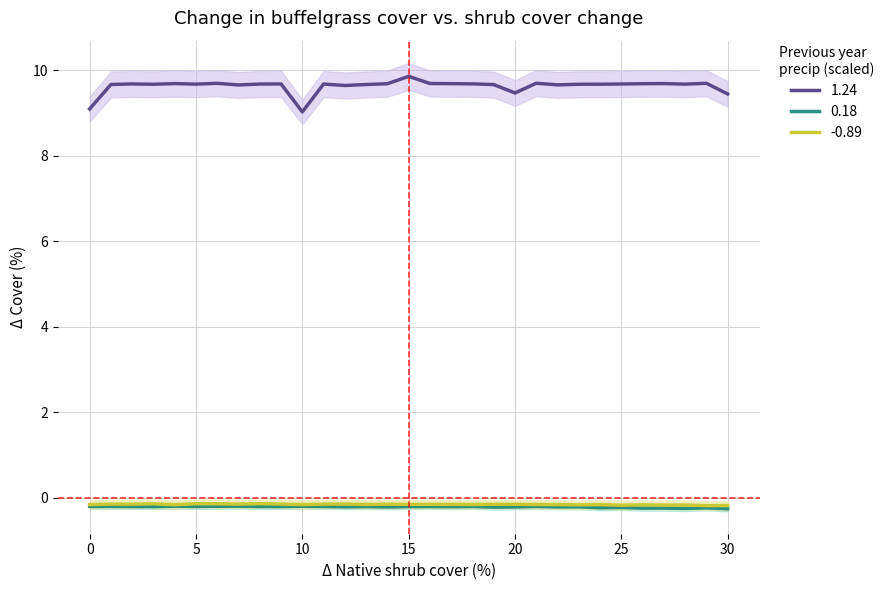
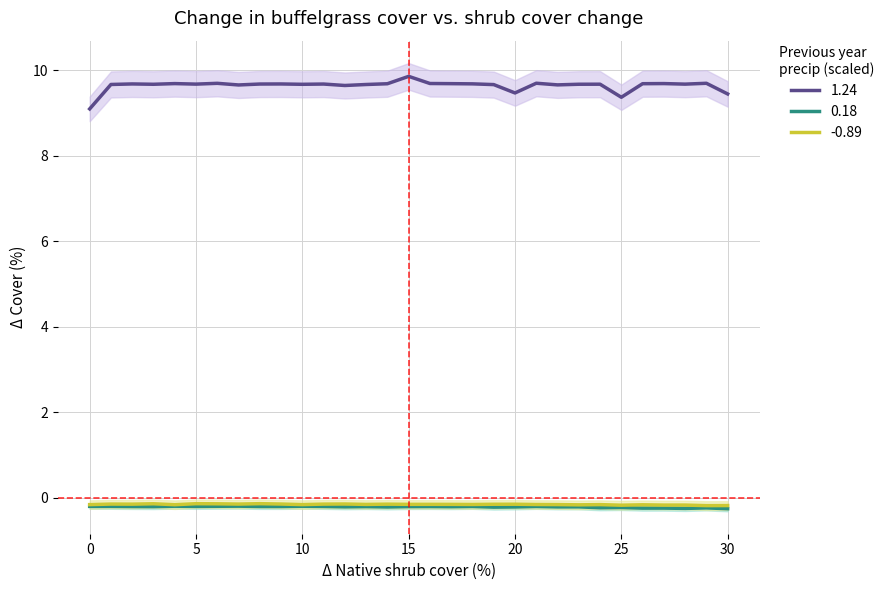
1.24, 10: 9.0 -> 9.7
1.24, 25: 9.7 -> 9.4
